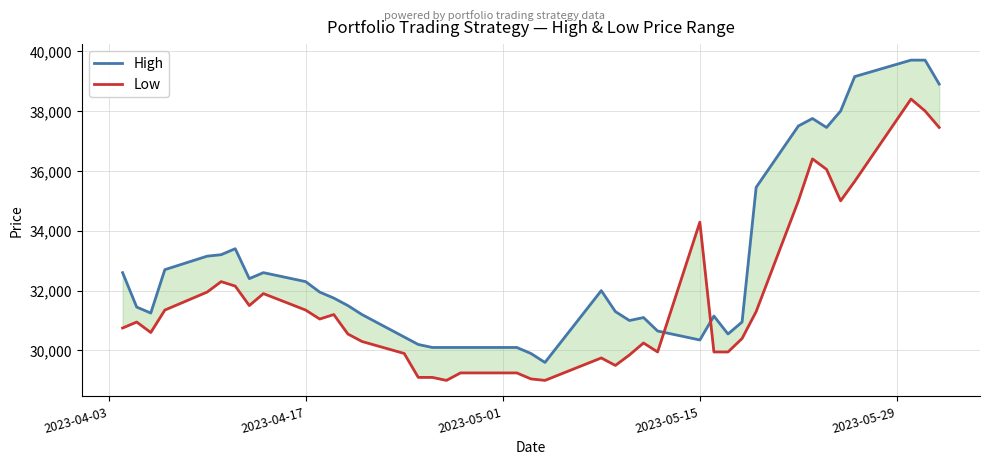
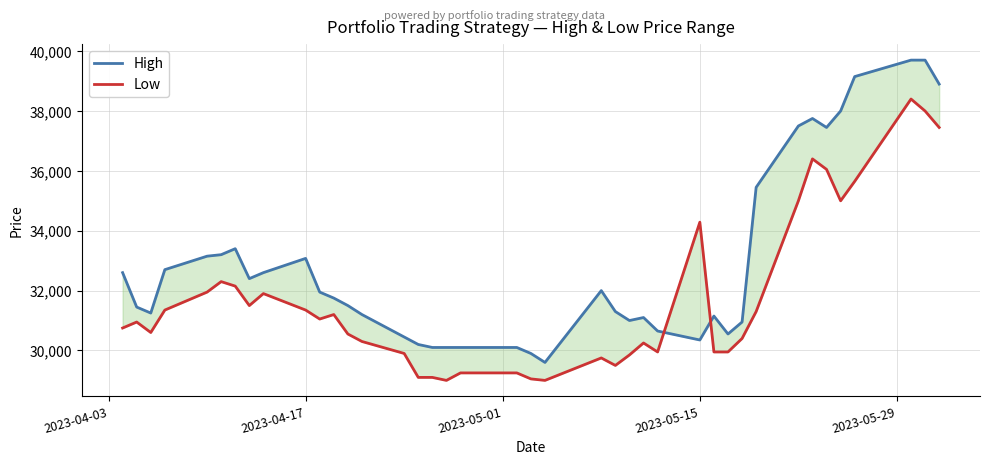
High, 2023-04-17: 32,300 -> 33,100
